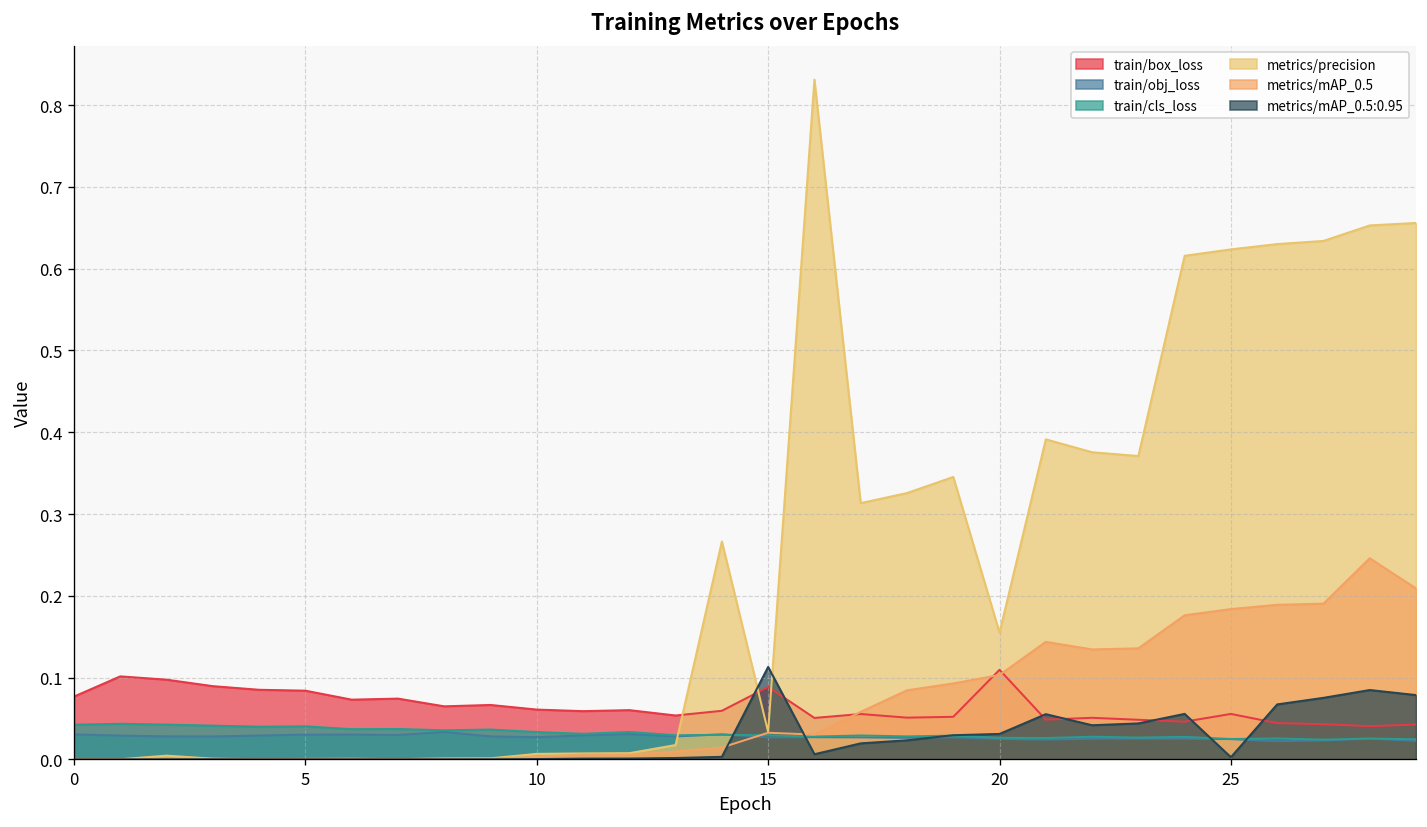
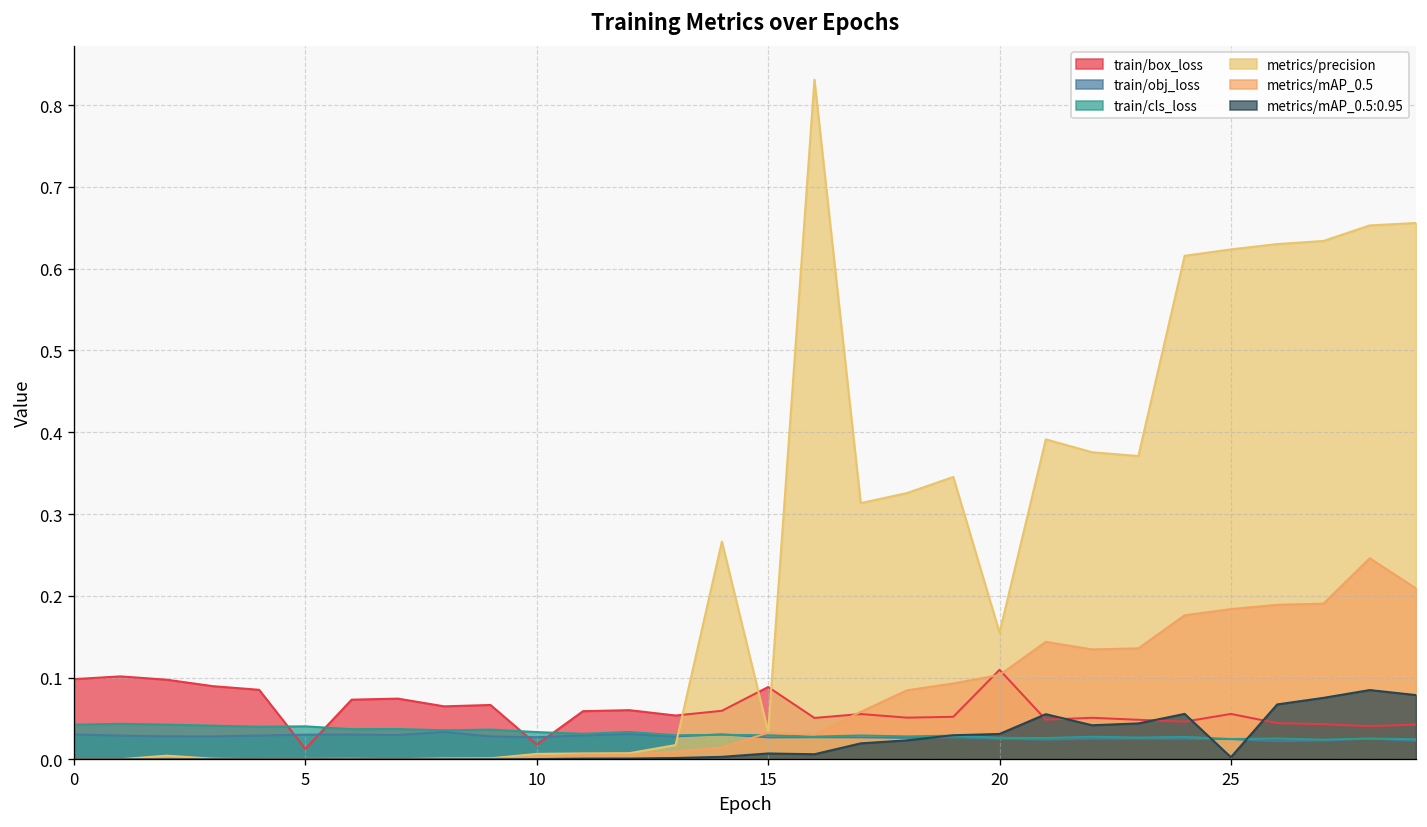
train/box_loss, 0: 0.08 -> 0.10
train/box_loss, 5: 0.08 -> 0.01
train/box_loss, 10: 0.06 -> 0.02
metrics/mAP_0.5:0.95, 15: 0.11 -> 0.01
